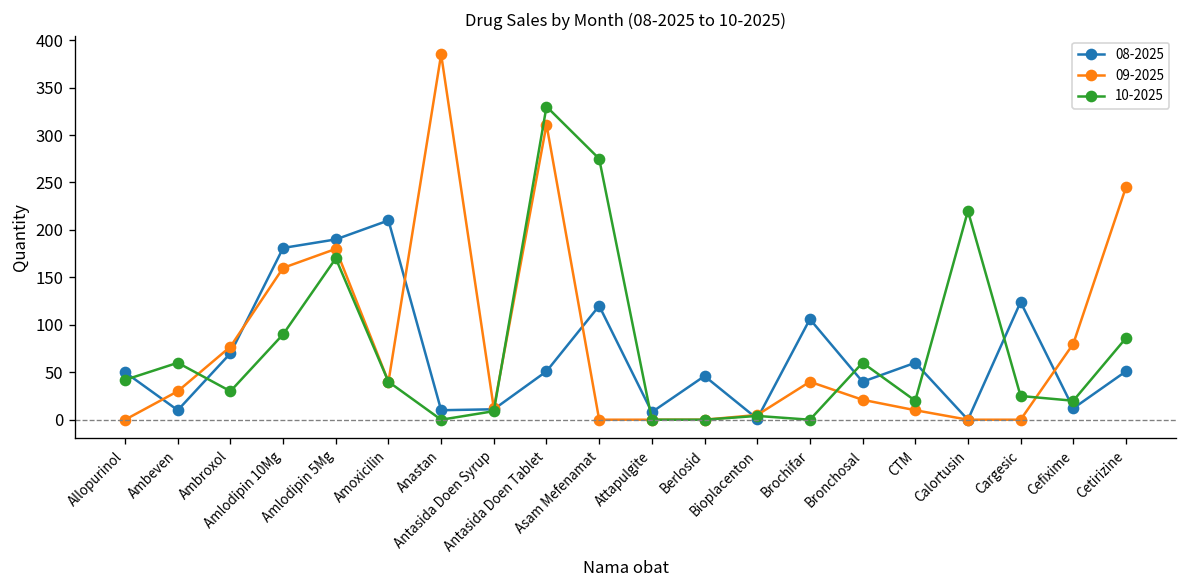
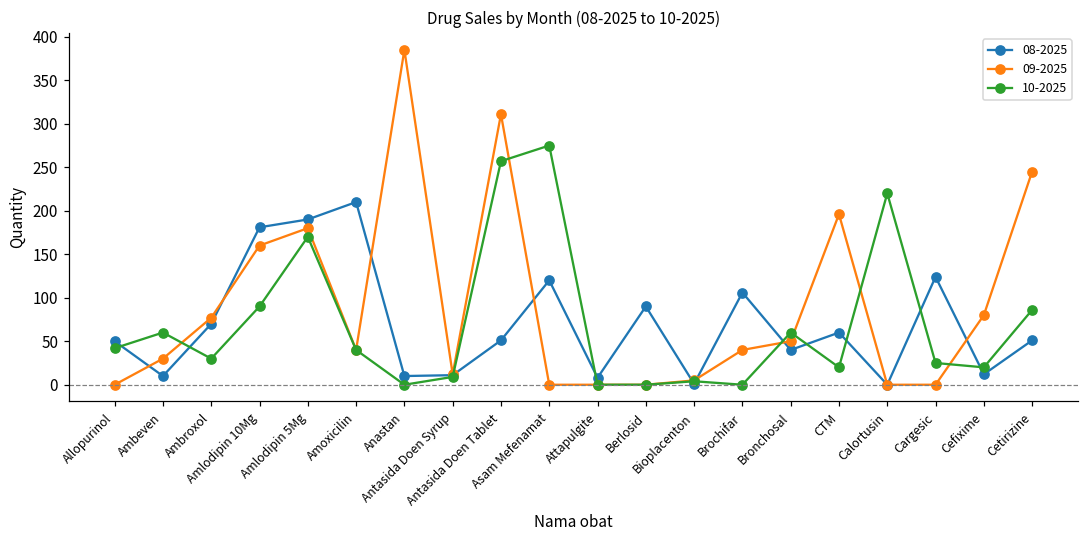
10-2025, Antasida Doen Tablet: 330 -> 260
08-2025, Berlosid: 50 -> 90
09-2025, Bronchosal: 20 -> 50
09-2025, CTM: 10 -> 200
